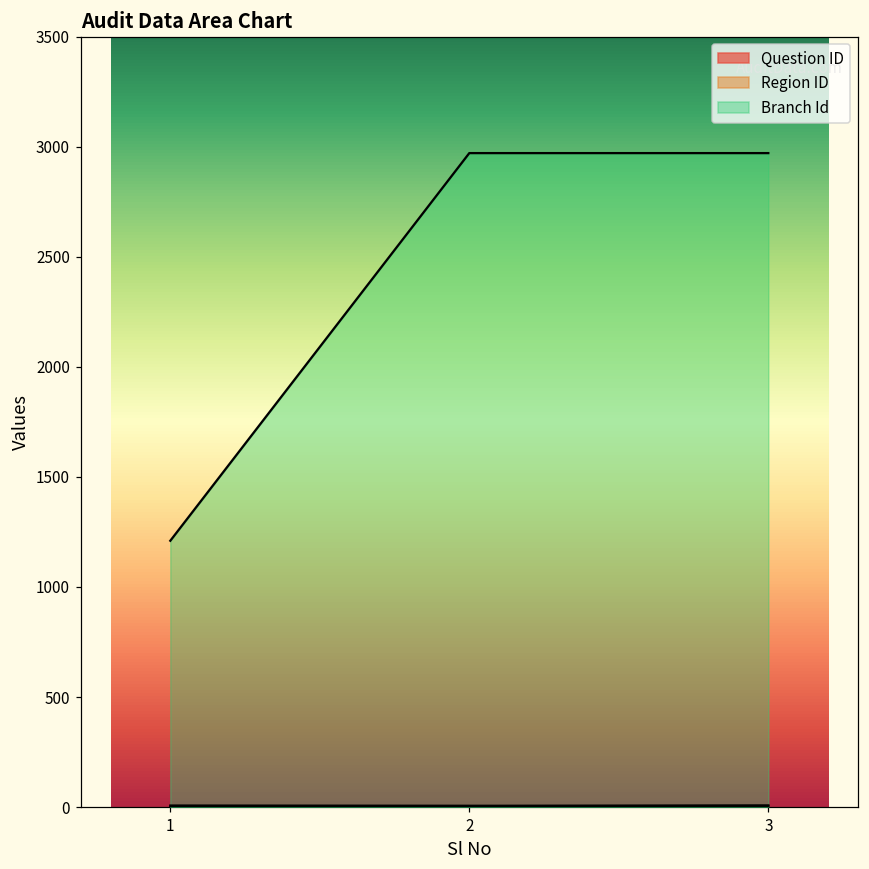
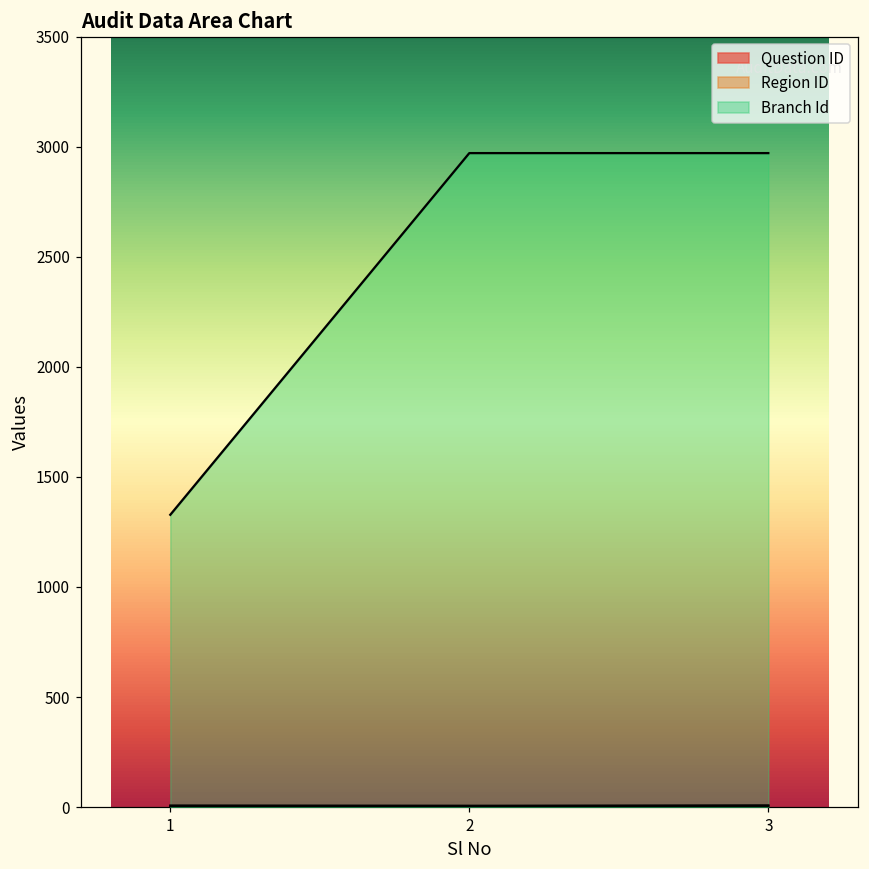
Branch Id, 1: 1210 -> 1330
